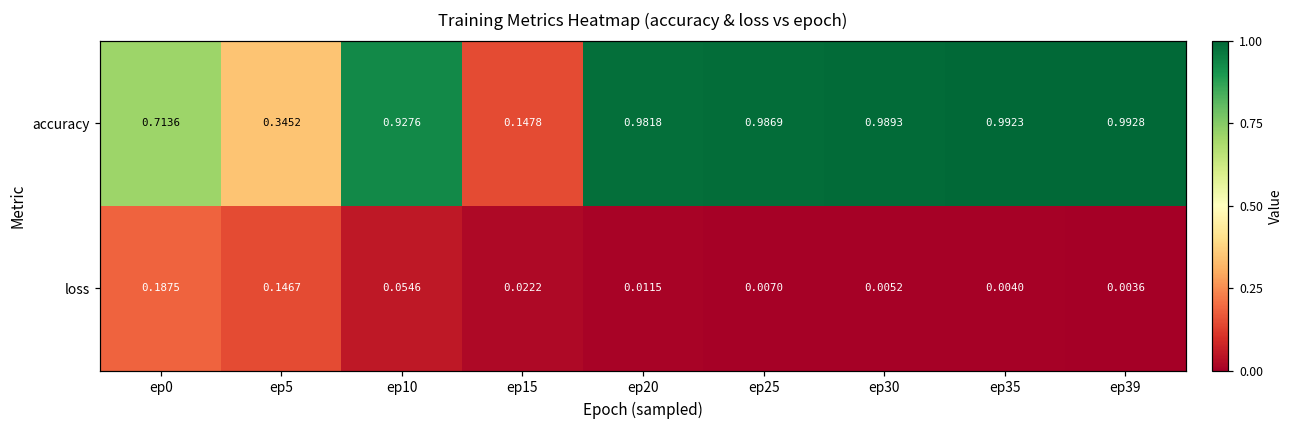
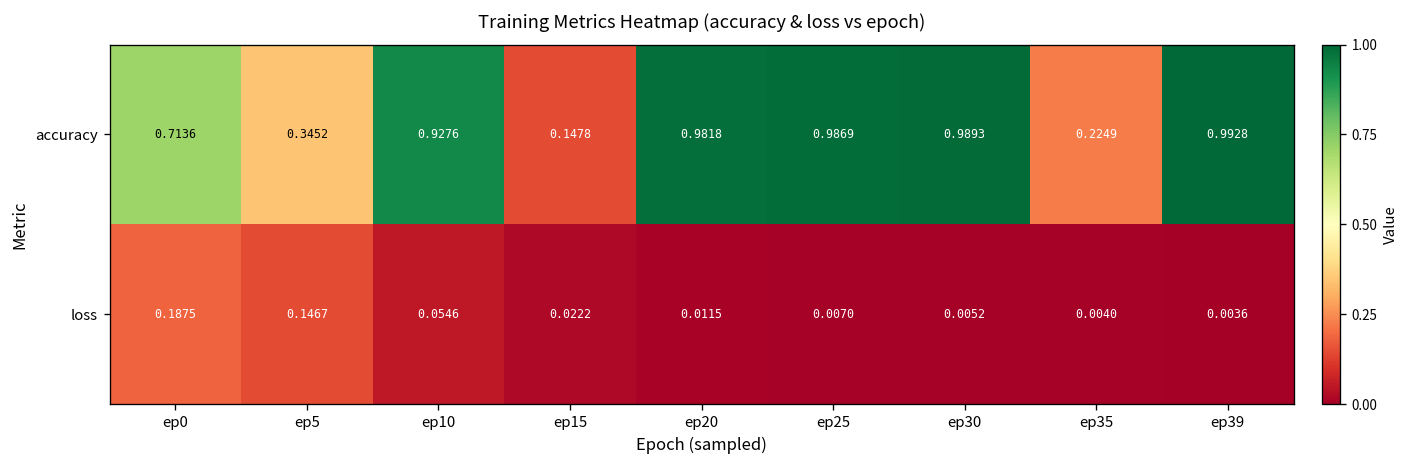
accuracy, ep35: 0.9923 -> 0.2249
